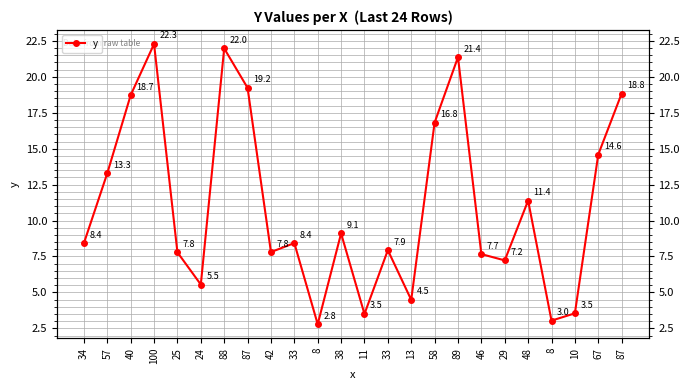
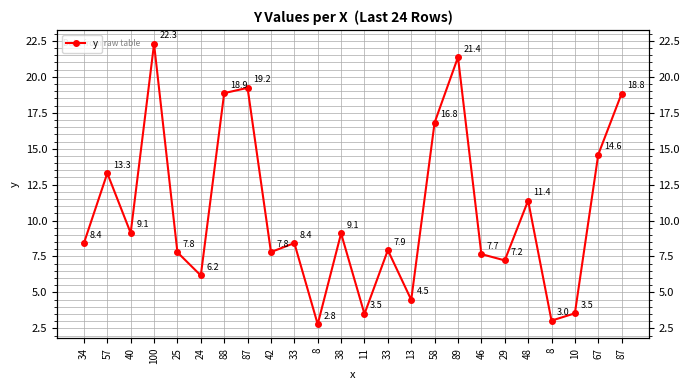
40: 18.7 -> 9.1
24: 5.5 -> 6.2
88: 22.0 -> 18.9
